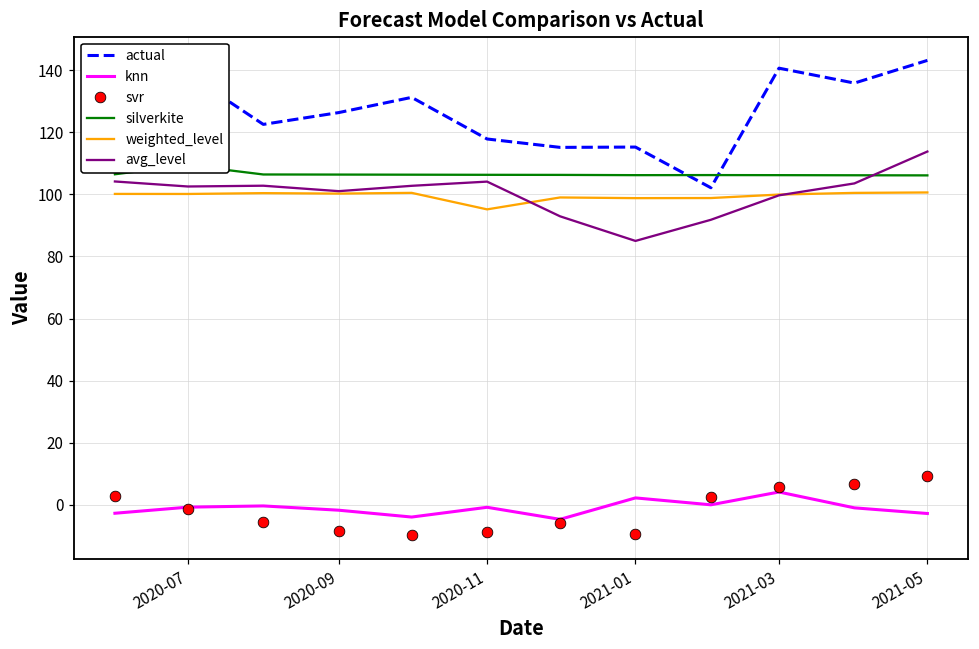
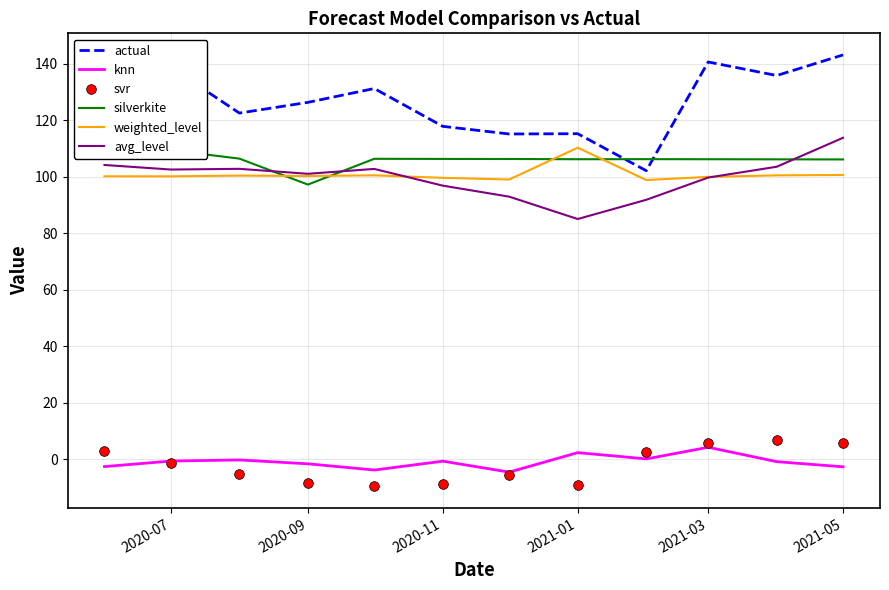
silverkite, 2020-09: 106 -> 97
weighted_level, 2020-11: 95 -> 100
avg_level, 2020-11: 104 -> 97
weighted_level, 2021-01: 99 -> 110
svr, 2021-05: 9 -> 6
